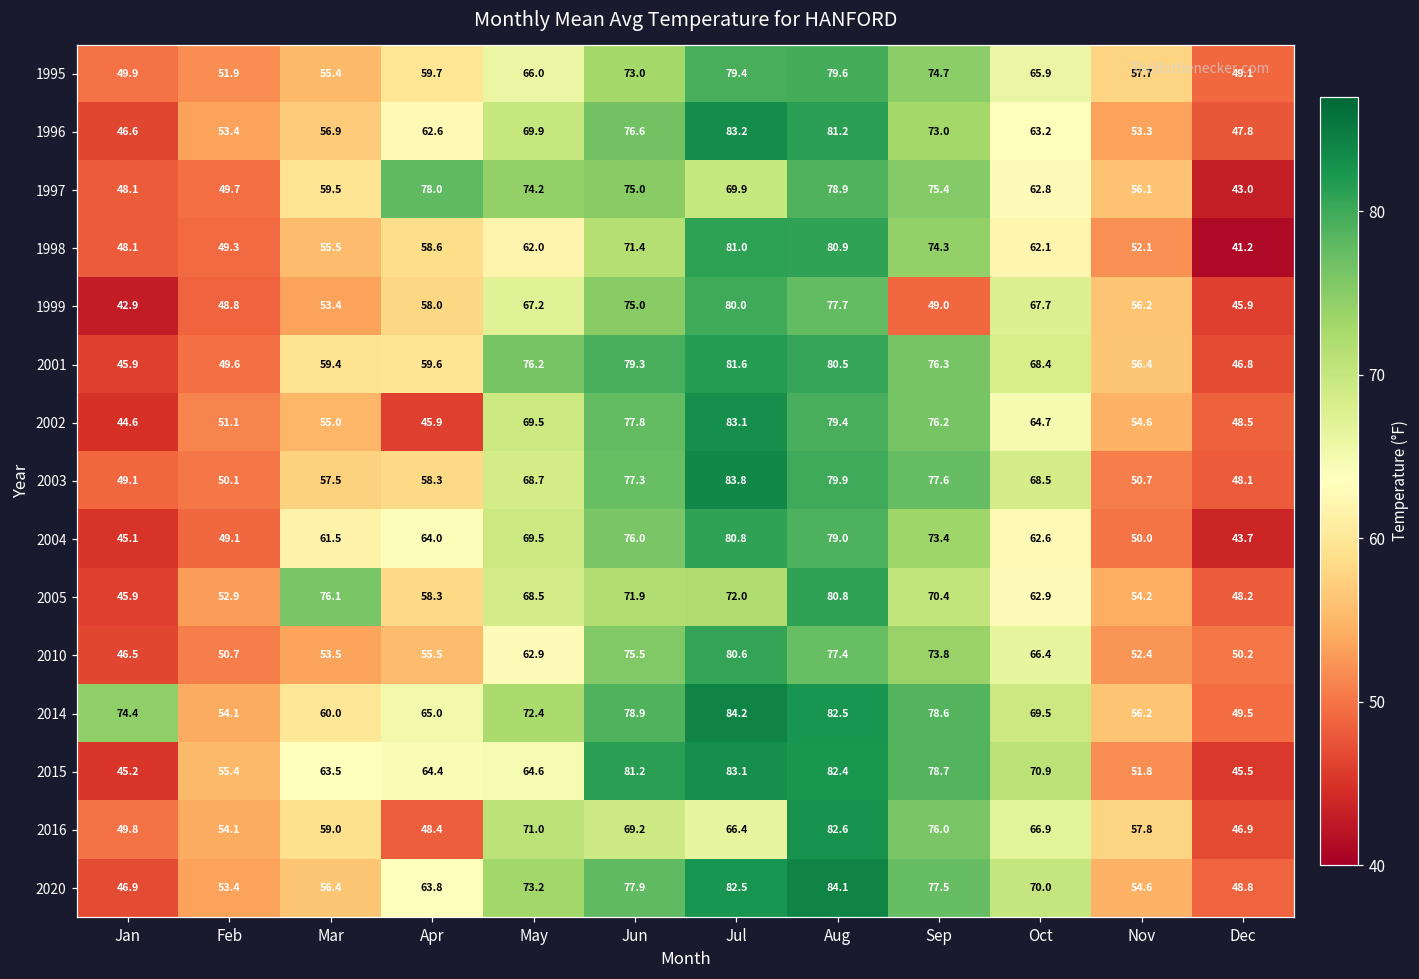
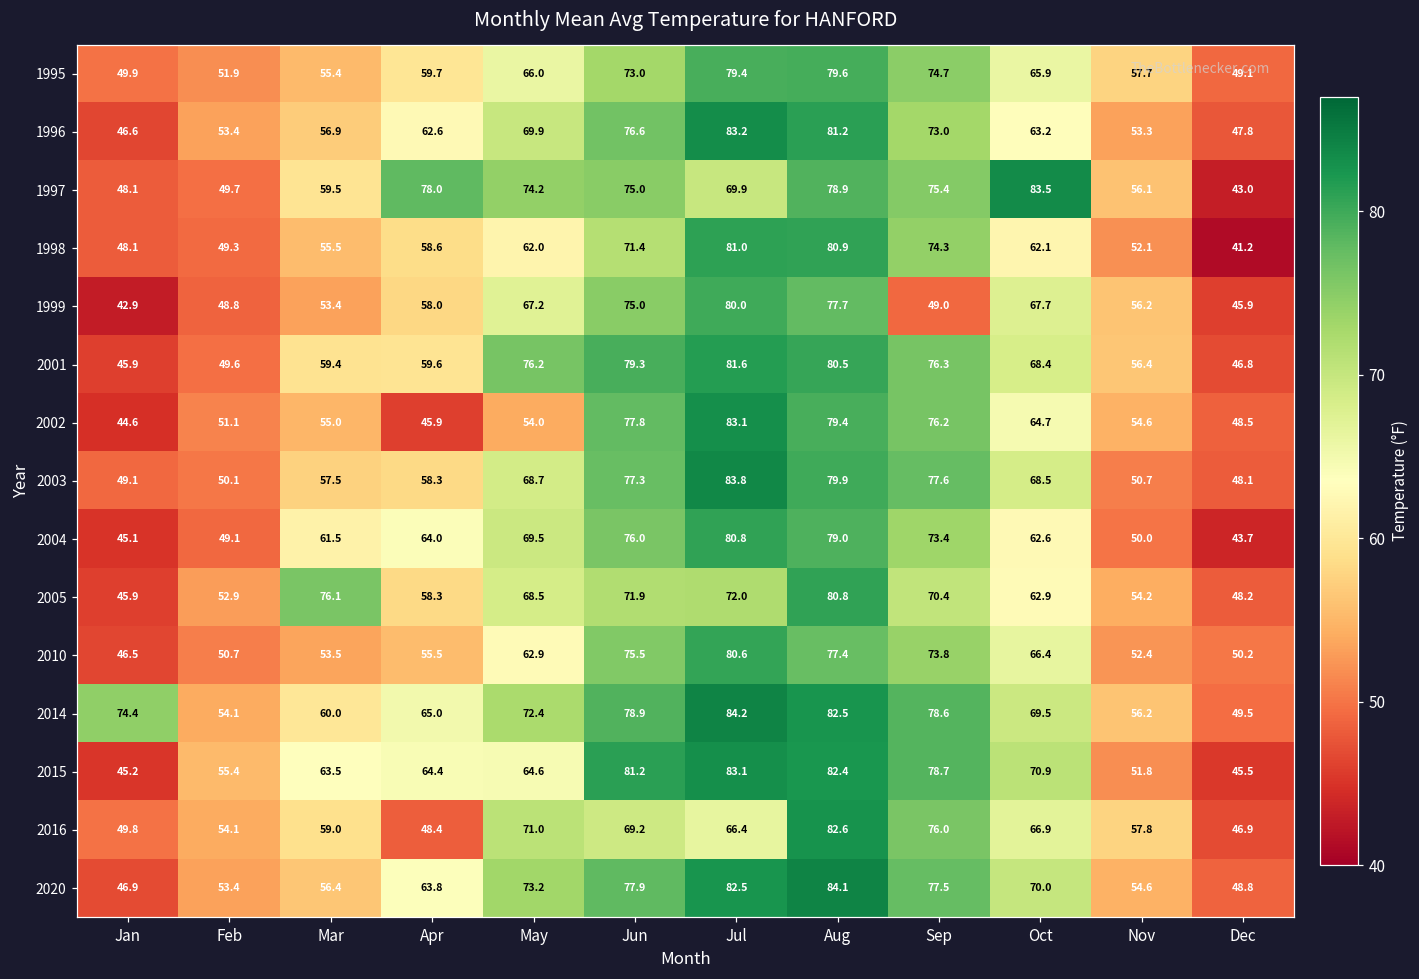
1997, Oct: 62.8 -> 83.5
2002, May: 69.5 -> 54.0
